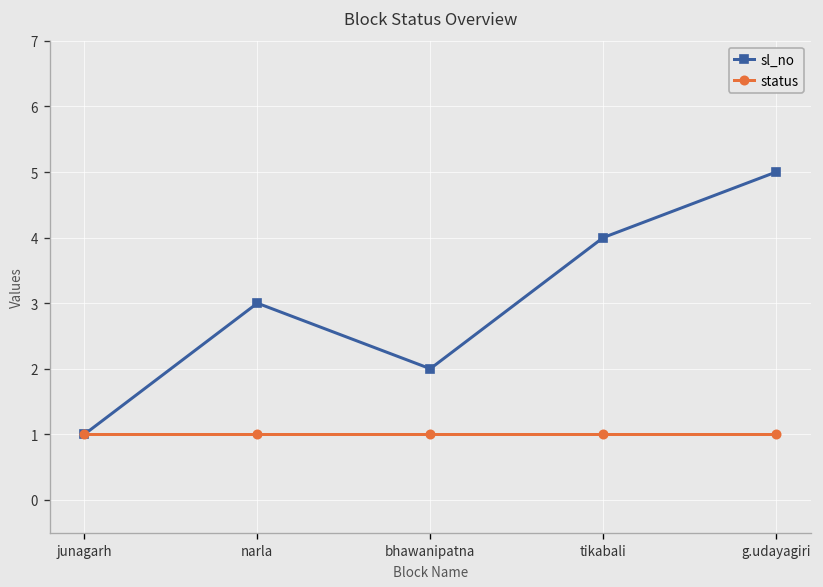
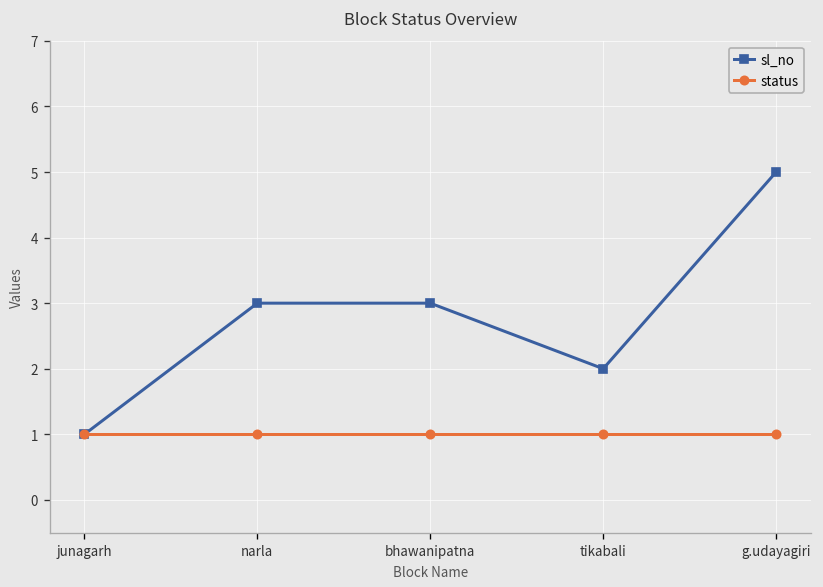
sl_no, bhawanipatna: 2 -> 3
sl_no, tikabali: 4 -> 2
